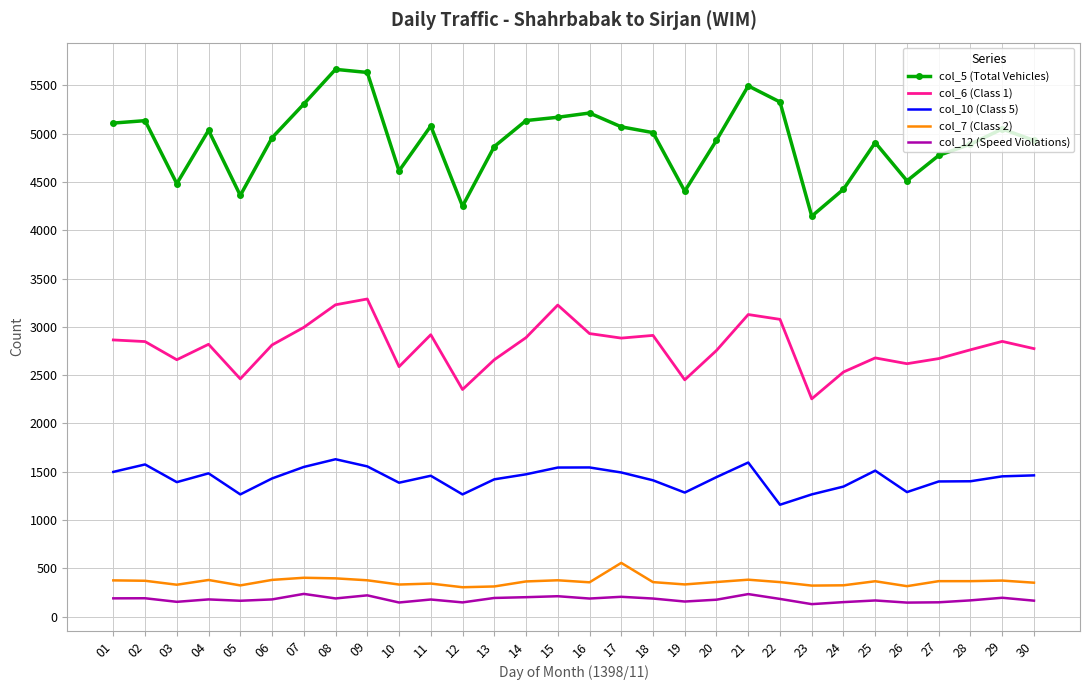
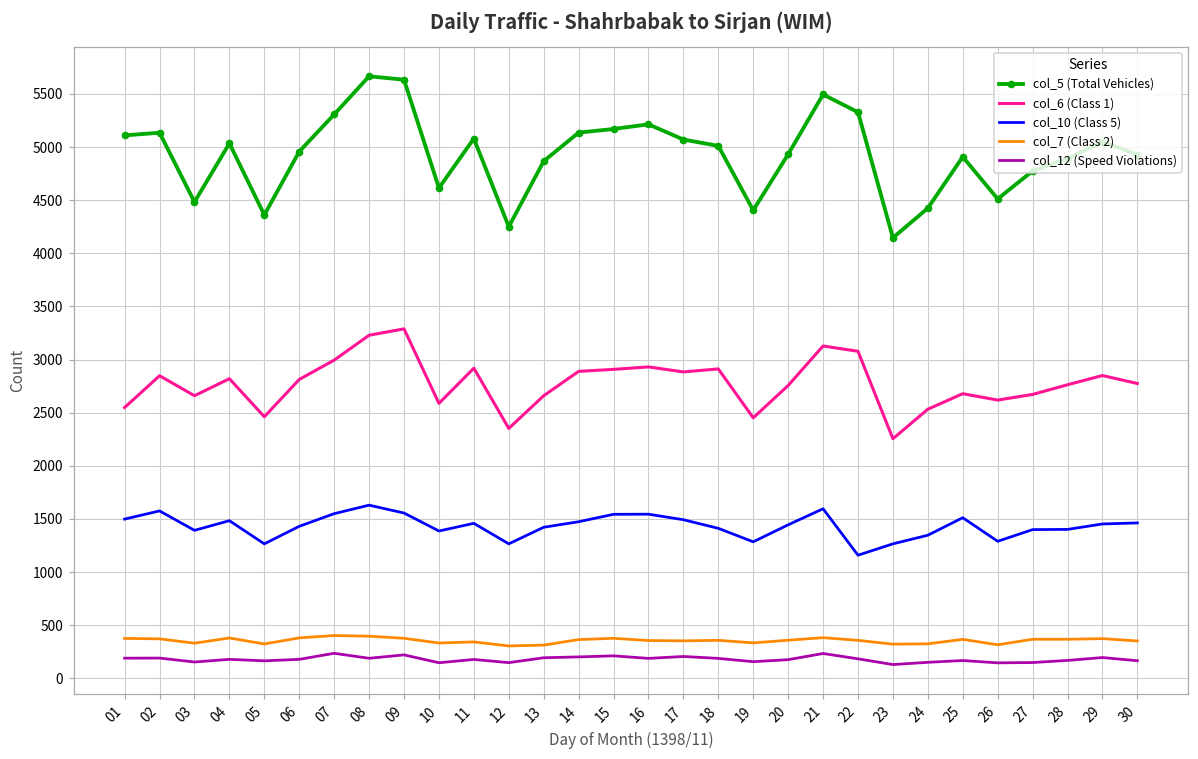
col_6 (Class 1), 01: 2900 -> 2500
col_6 (Class 1), 15: 3200 -> 2900
col_7 (Class 2), 17: 600 -> 400
